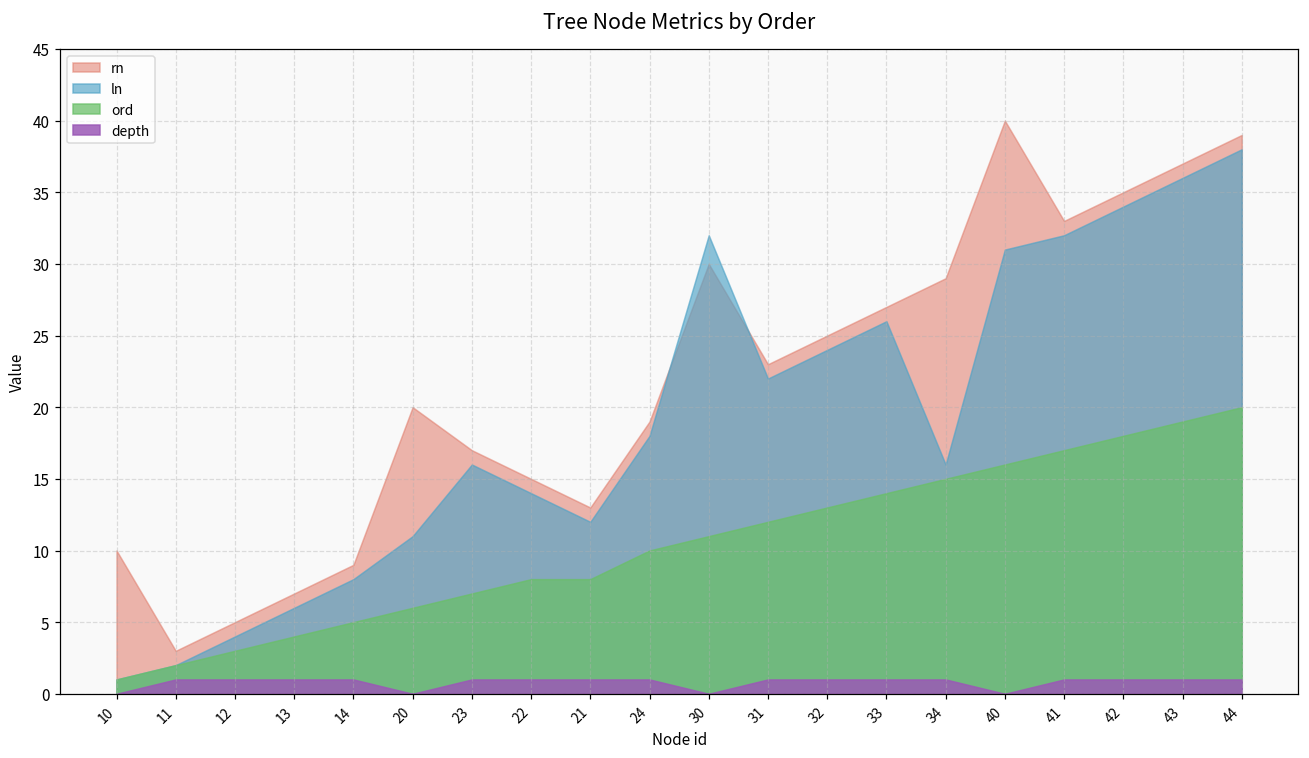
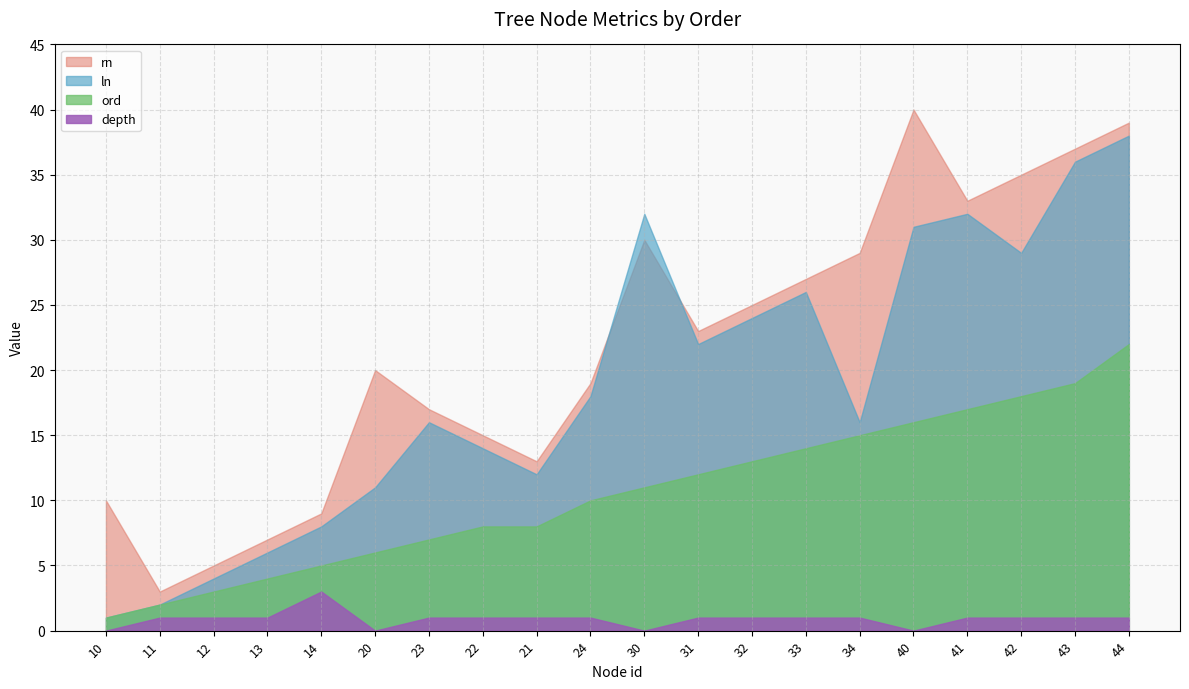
depth, 14: 1 -> 3
ln, 42: 34 -> 29
ord, 44: 20 -> 22
